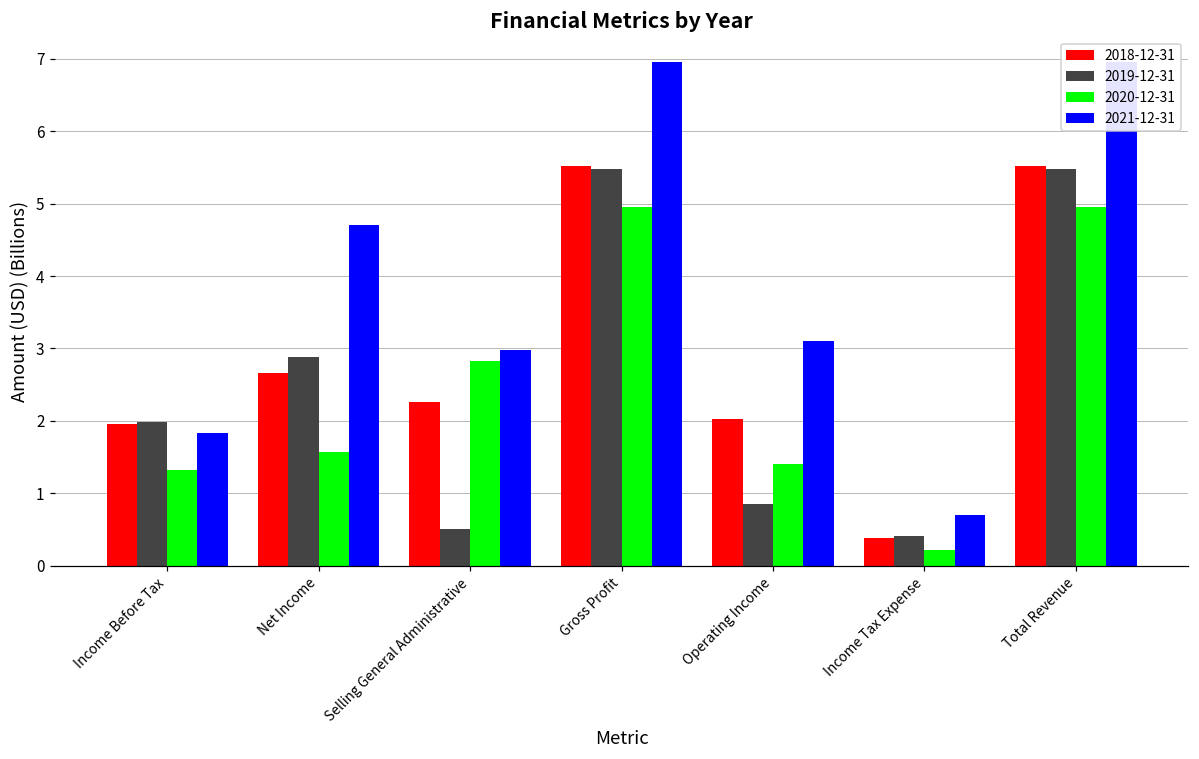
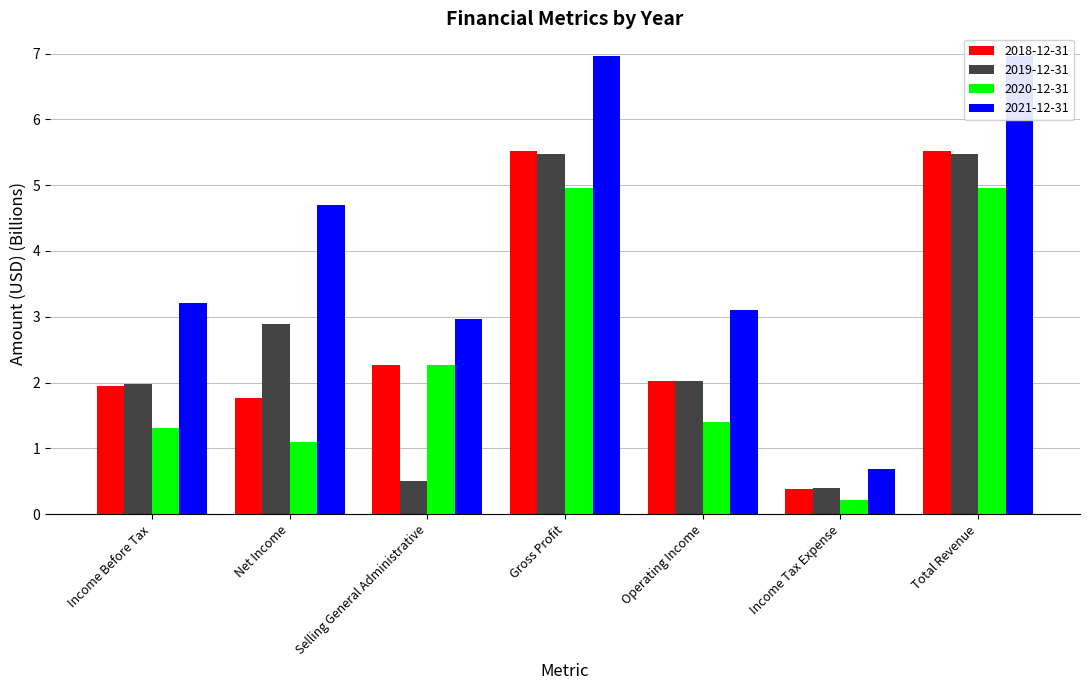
2021-12-31, Income Before Tax: 1.8 -> 3.2
2018-12-31, Net Income: 2.7 -> 1.8
2020-12-31, Net Income: 1.6 -> 1.1
2020-12-31, Selling General Administrative: 2.8 -> 2.3
2019-12-31, Operating Income: 0.9 -> 2.0
